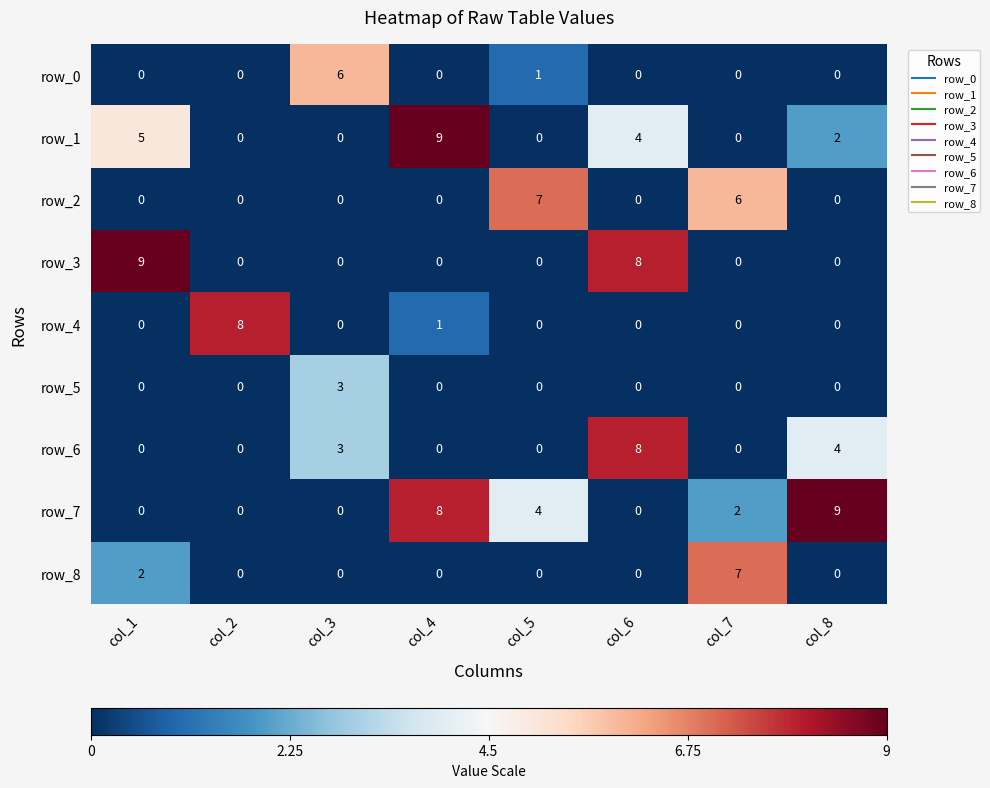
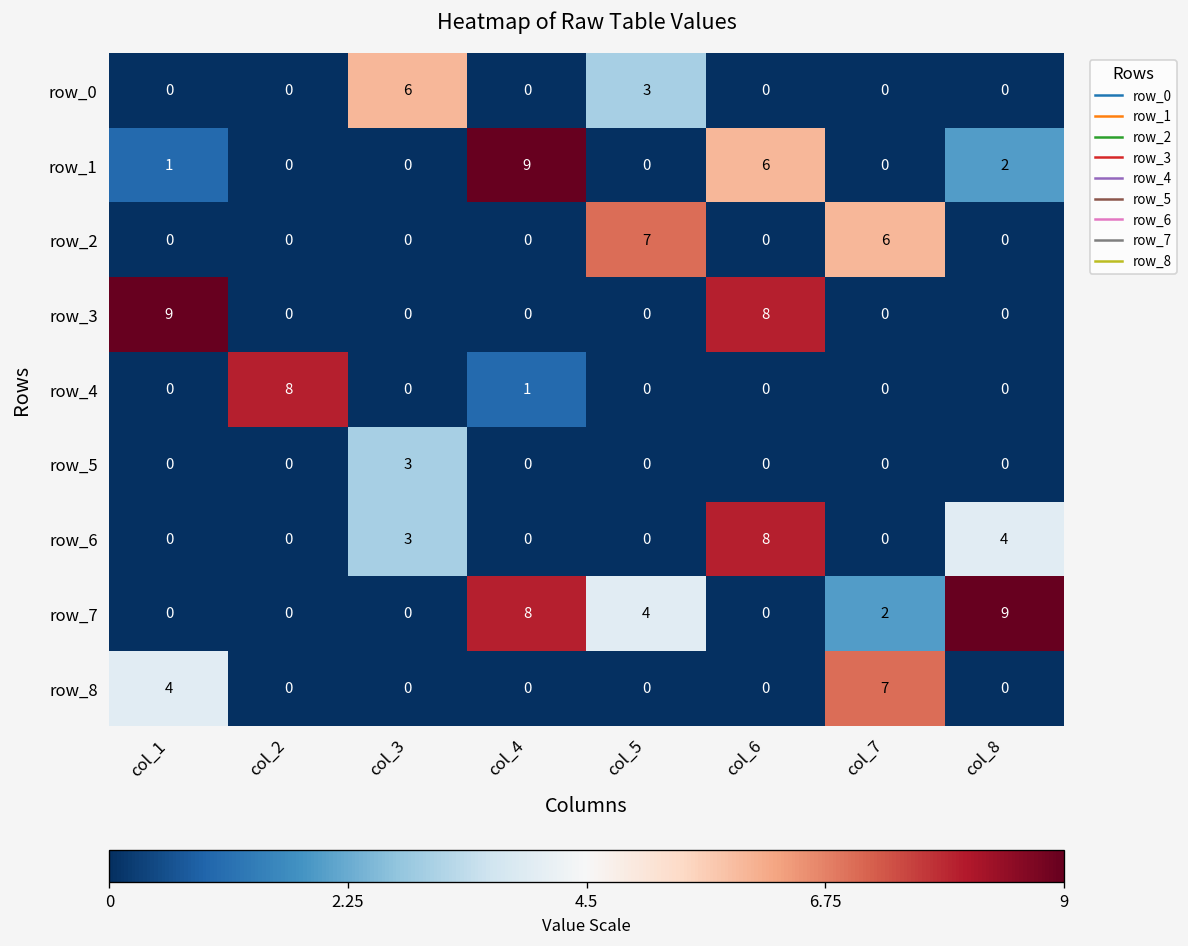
row_0, col_5: 1 -> 3
row_1, col_1: 5 -> 1
row_1, col_6: 4 -> 6
row_8, col_1: 2 -> 4
